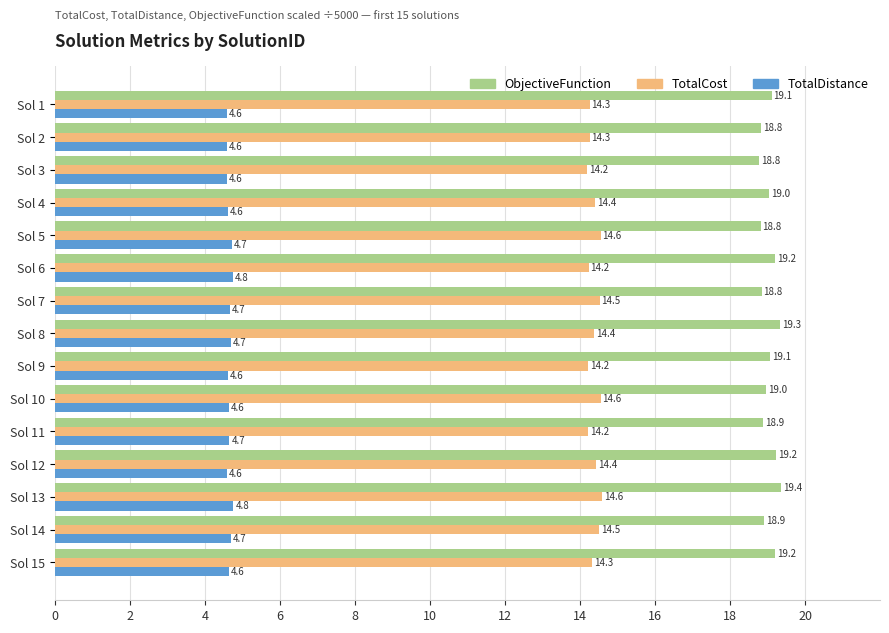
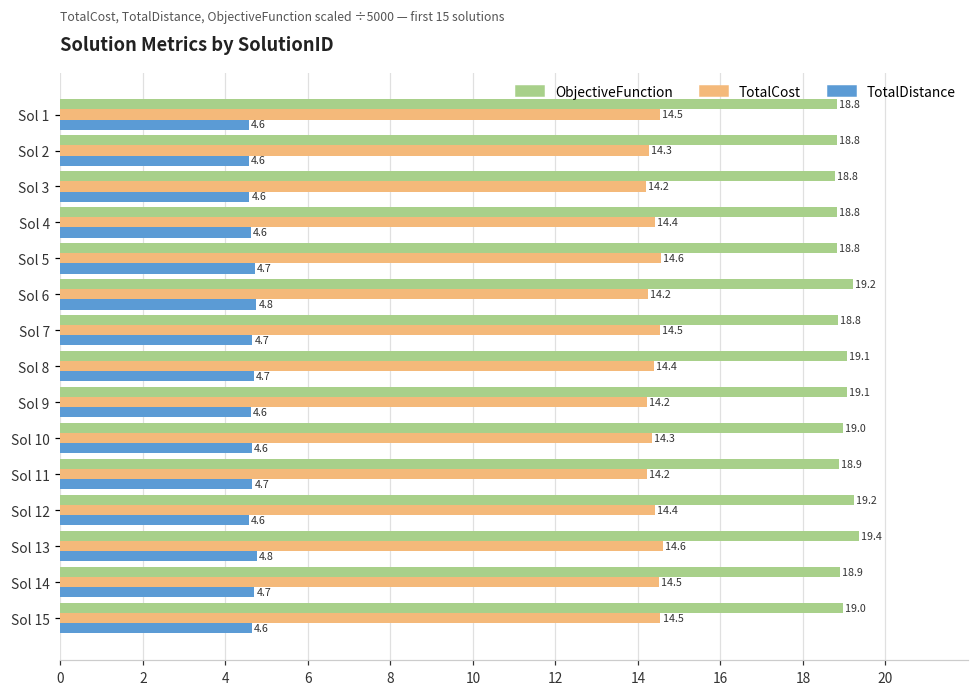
ObjectiveFunction, Sol 1: 19.1 -> 18.8
TotalCost, Sol 1: 14.3 -> 14.5
ObjectiveFunction, Sol 4: 19.0 -> 18.8
ObjectiveFunction, Sol 8: 19.3 -> 19.1
TotalCost, Sol 10: 14.6 -> 14.3
ObjectiveFunction, Sol 15: 19.2 -> 19.0
TotalCost, Sol 15: 14.3 -> 14.5
